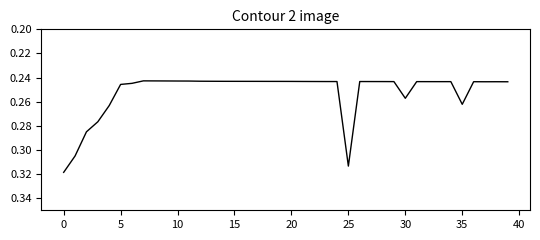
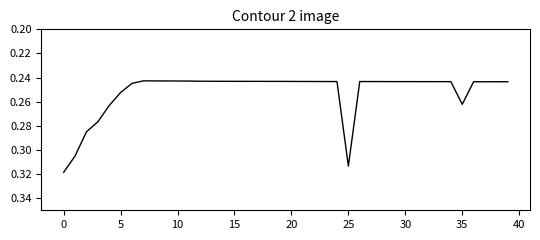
5: 0.246 -> 0.252
30: 0.257 -> 0.243
